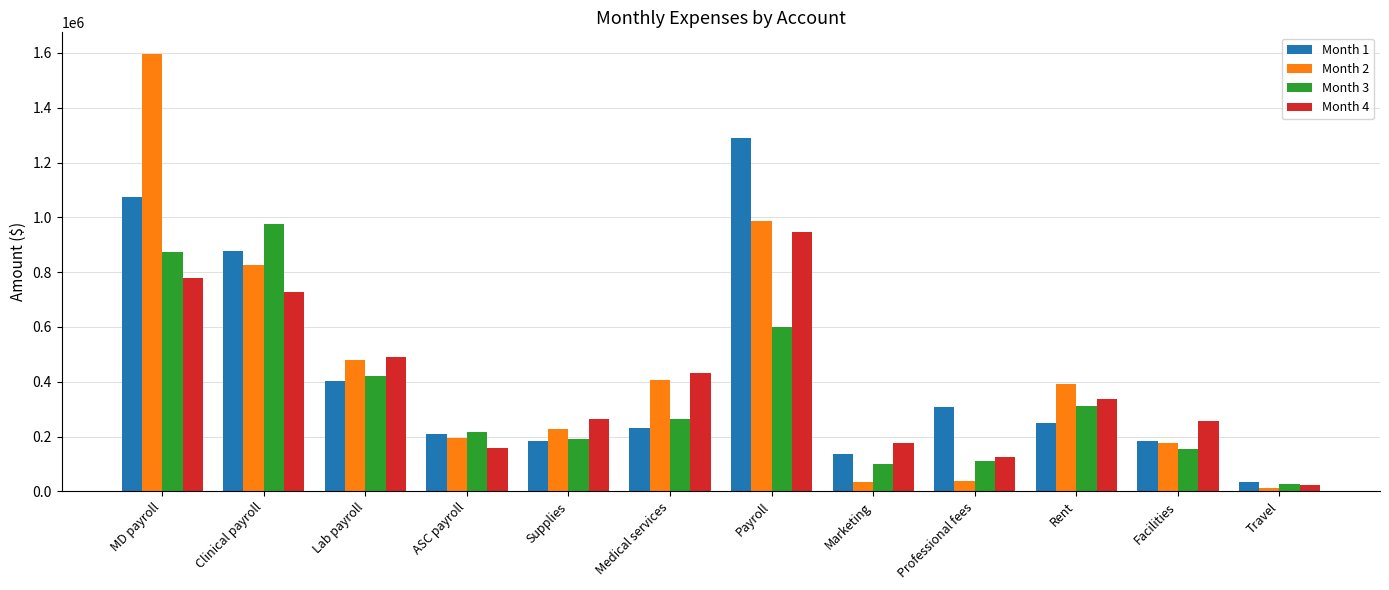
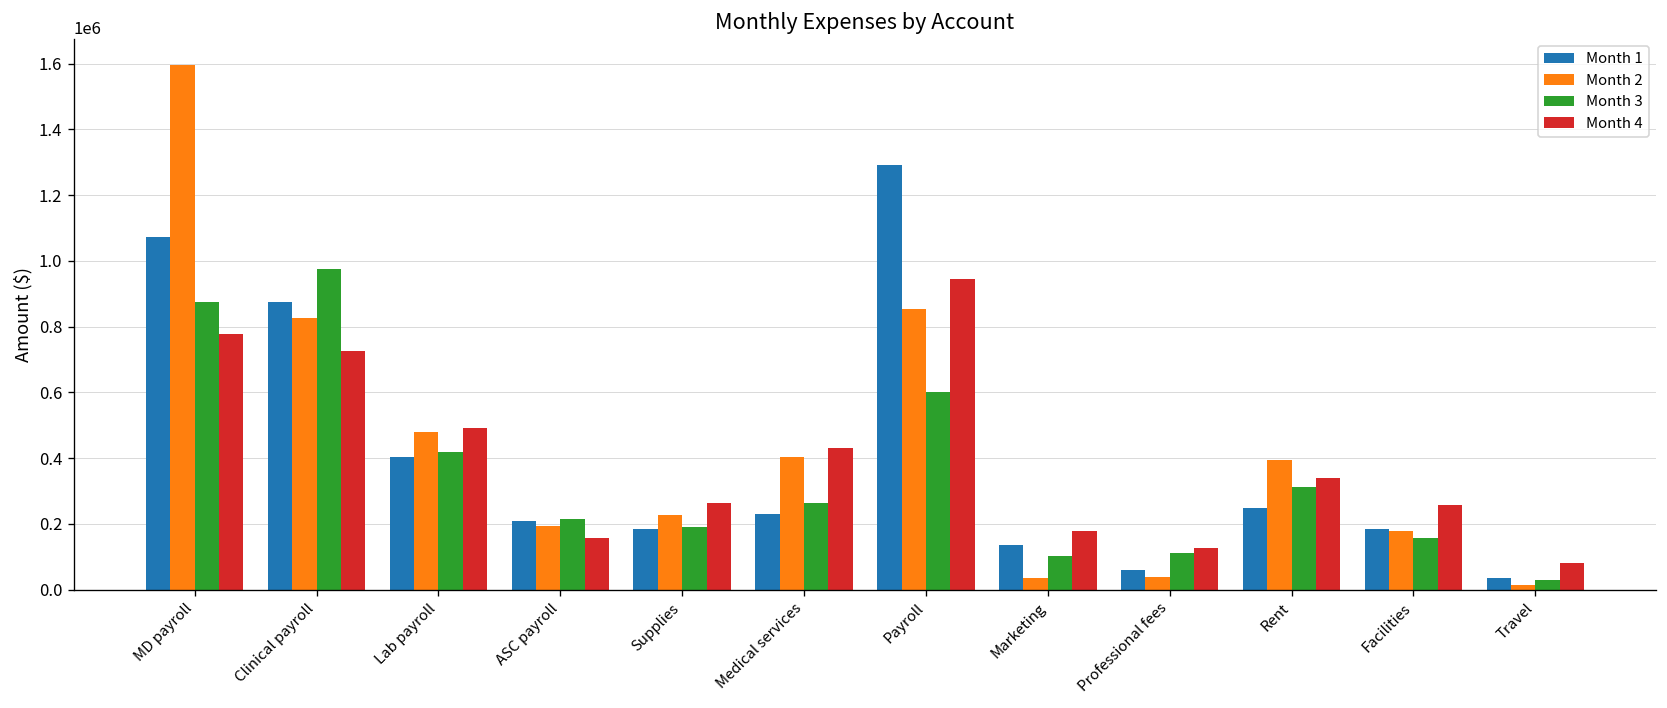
Month 2, Payroll: 990000 -> 850000
Month 1, Professional fees: 310000 -> 60000
Month 4, Travel: 20000 -> 80000
